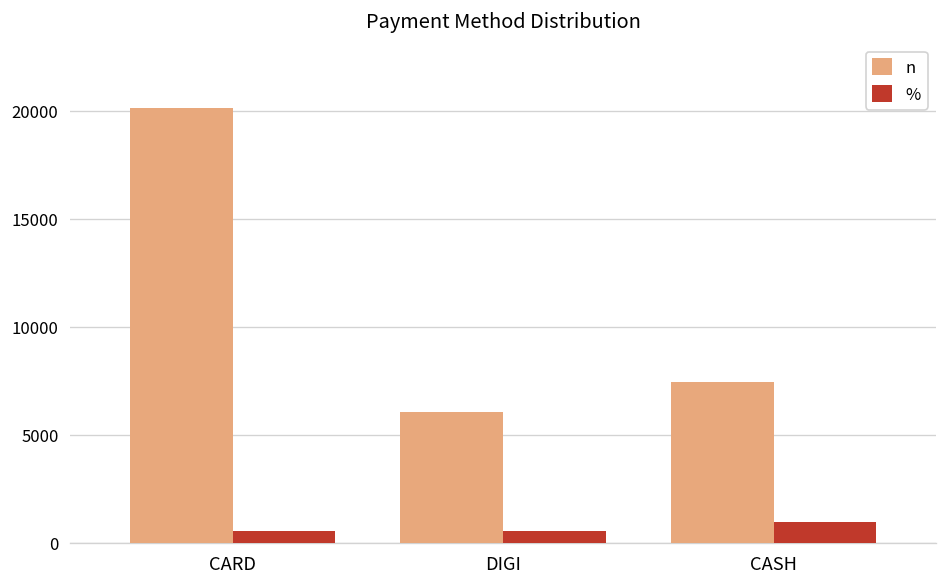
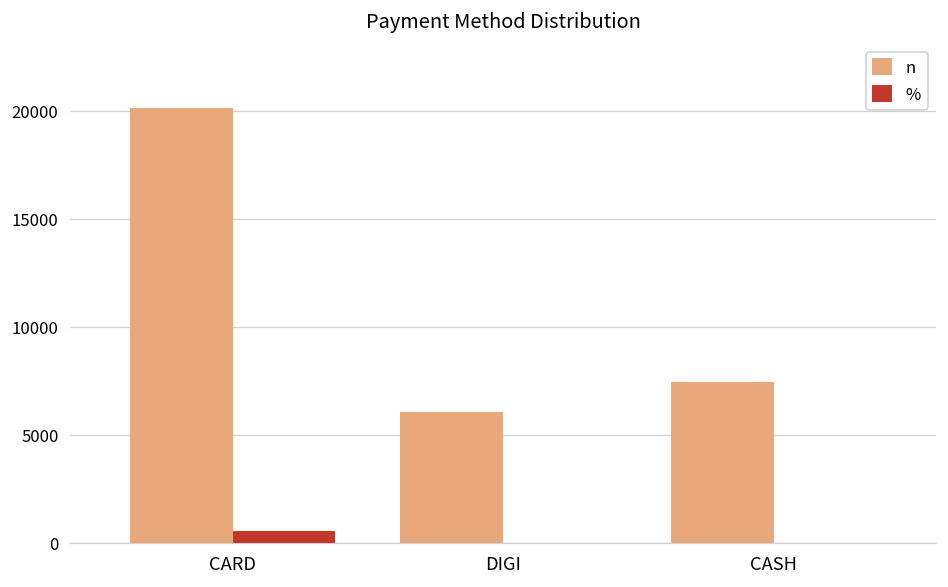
%, DIGI: 500 -> 0
%, CASH: 1000 -> 0
